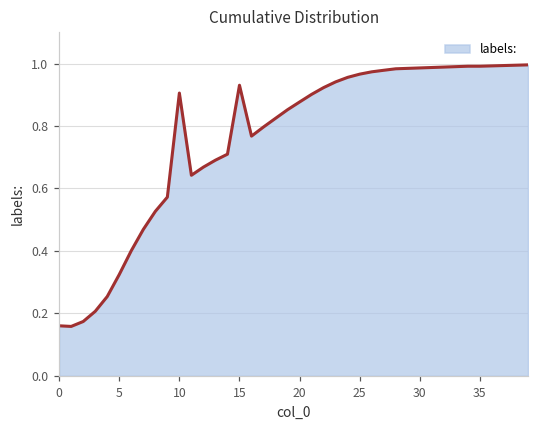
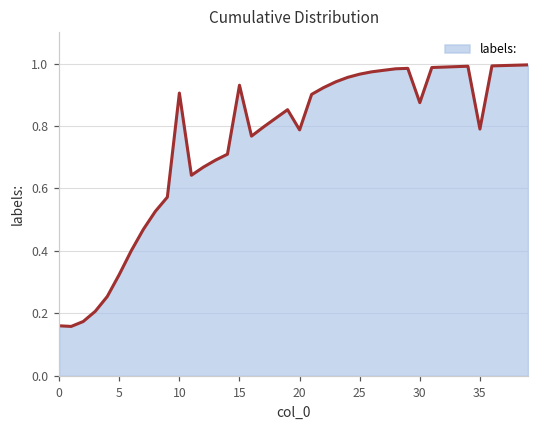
20: 0.88 -> 0.79
30: 0.99 -> 0.87
35: 0.99 -> 0.79
